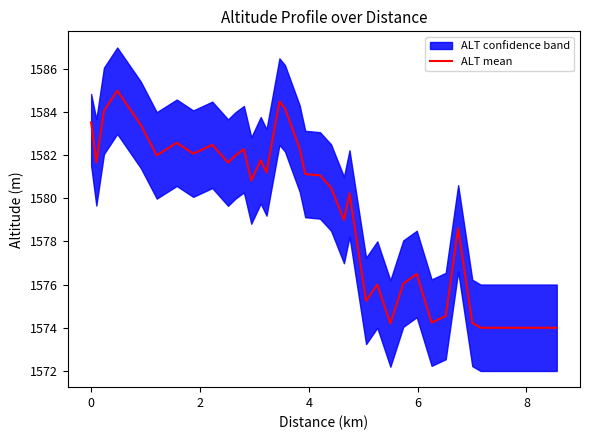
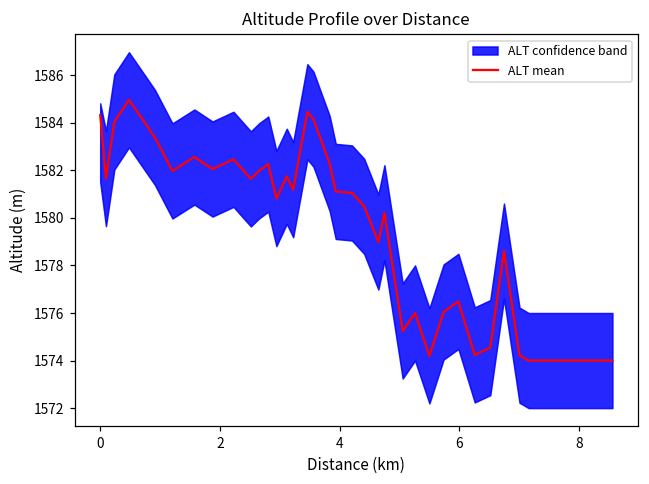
ALT mean, 0: 1583.5 -> 1584.3
